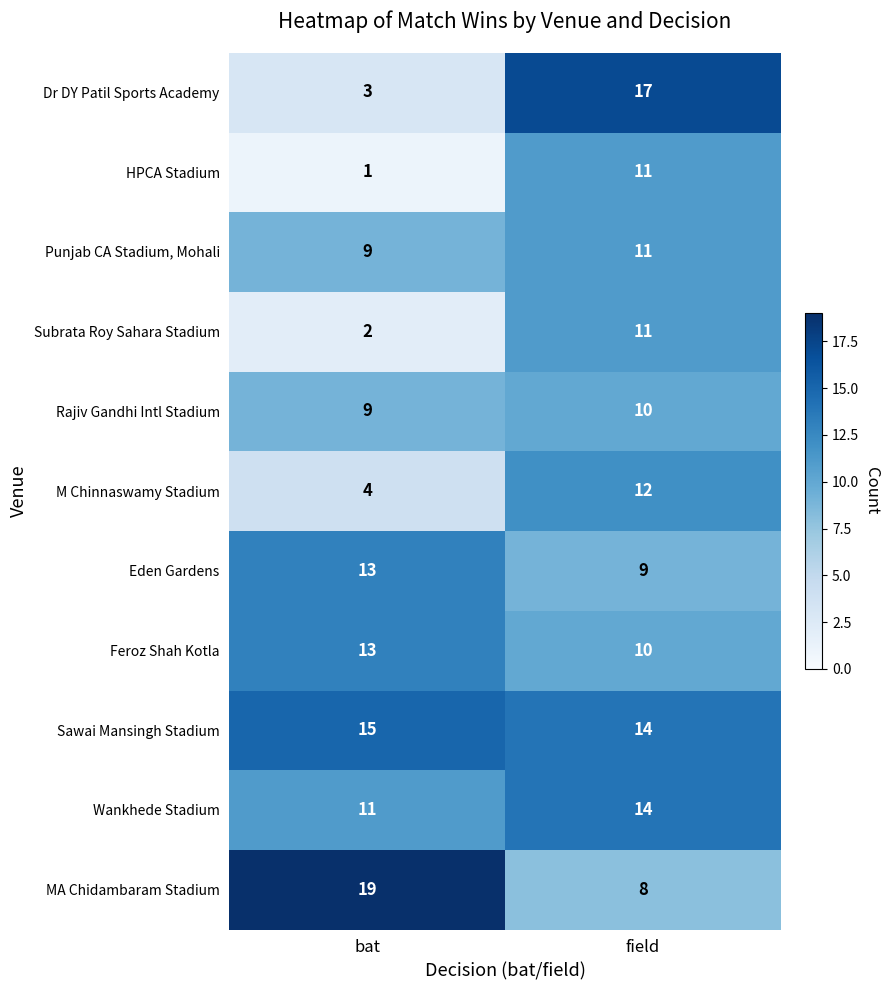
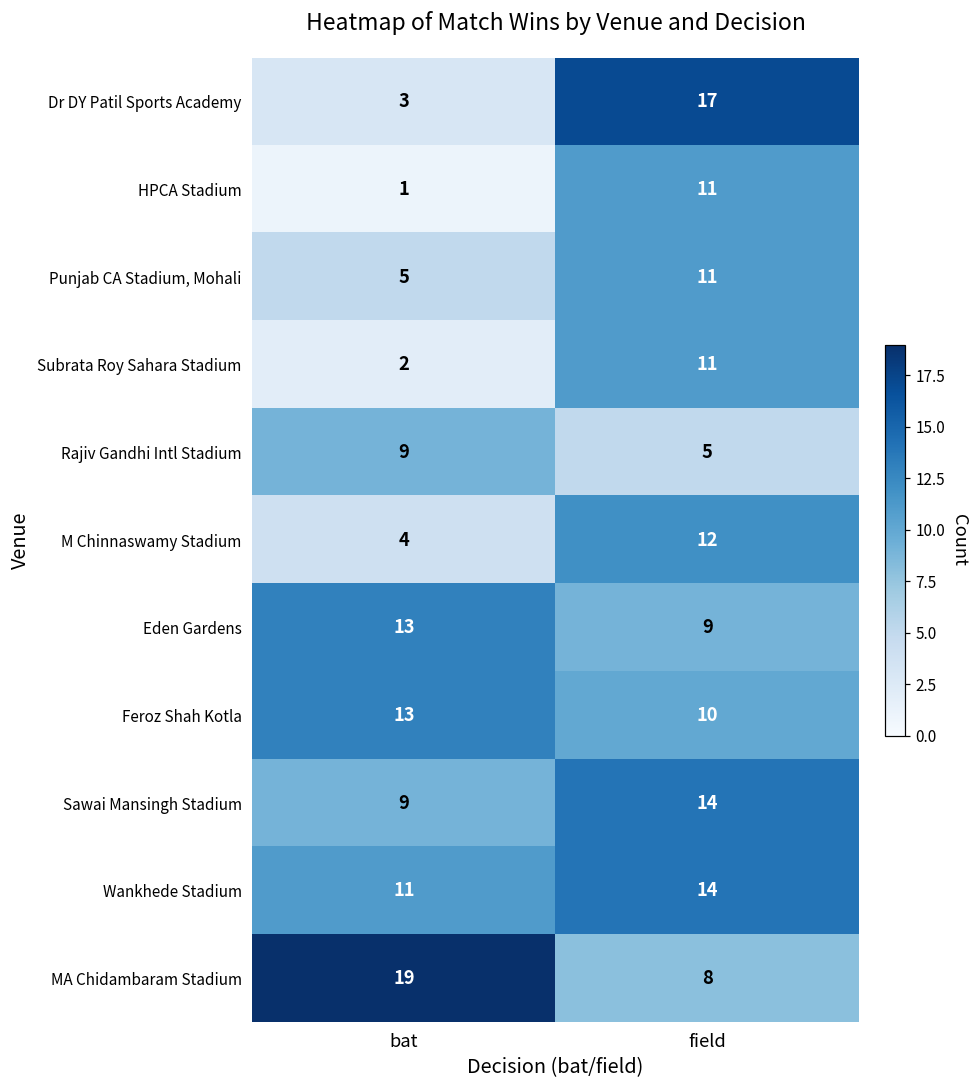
Punjab CA Stadium, Mohali, bat: 9 -> 5
Rajiv Gandhi Intl Stadium, field: 10 -> 5
Sawai Mansingh Stadium, bat: 15 -> 9
